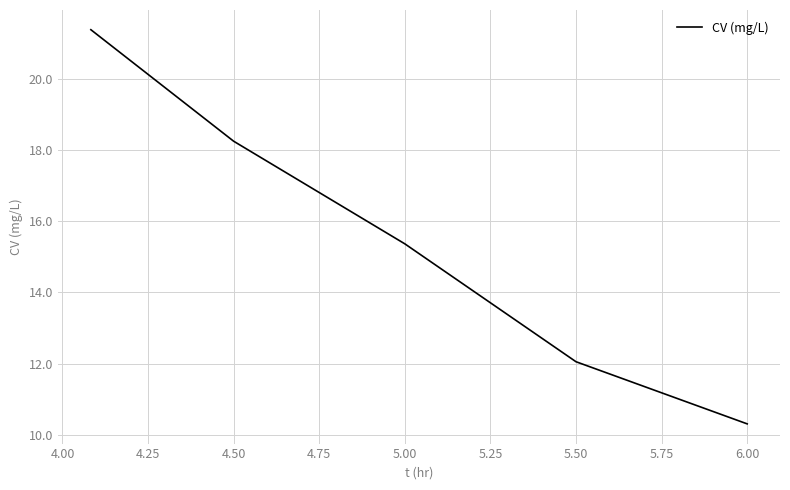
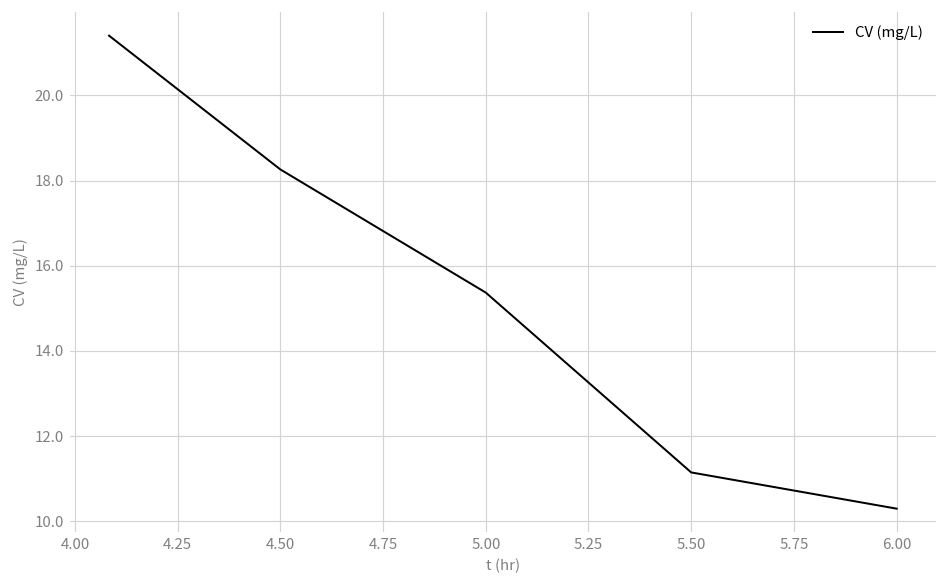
5.50: 12.1 -> 11.2
